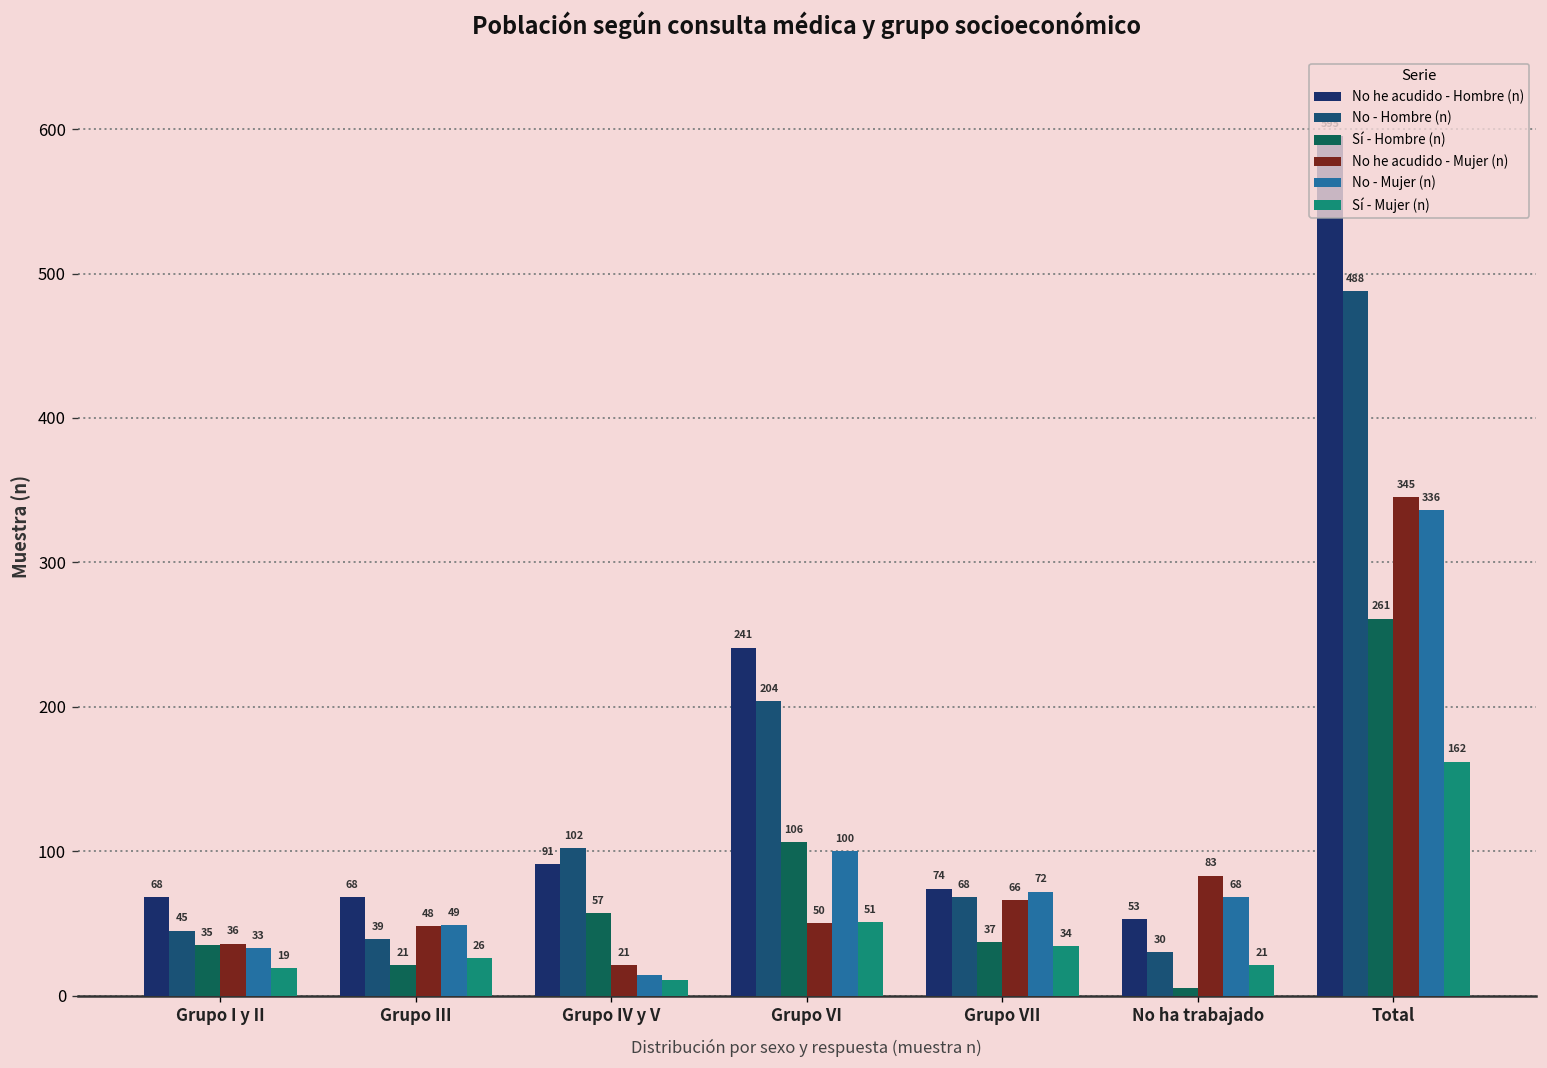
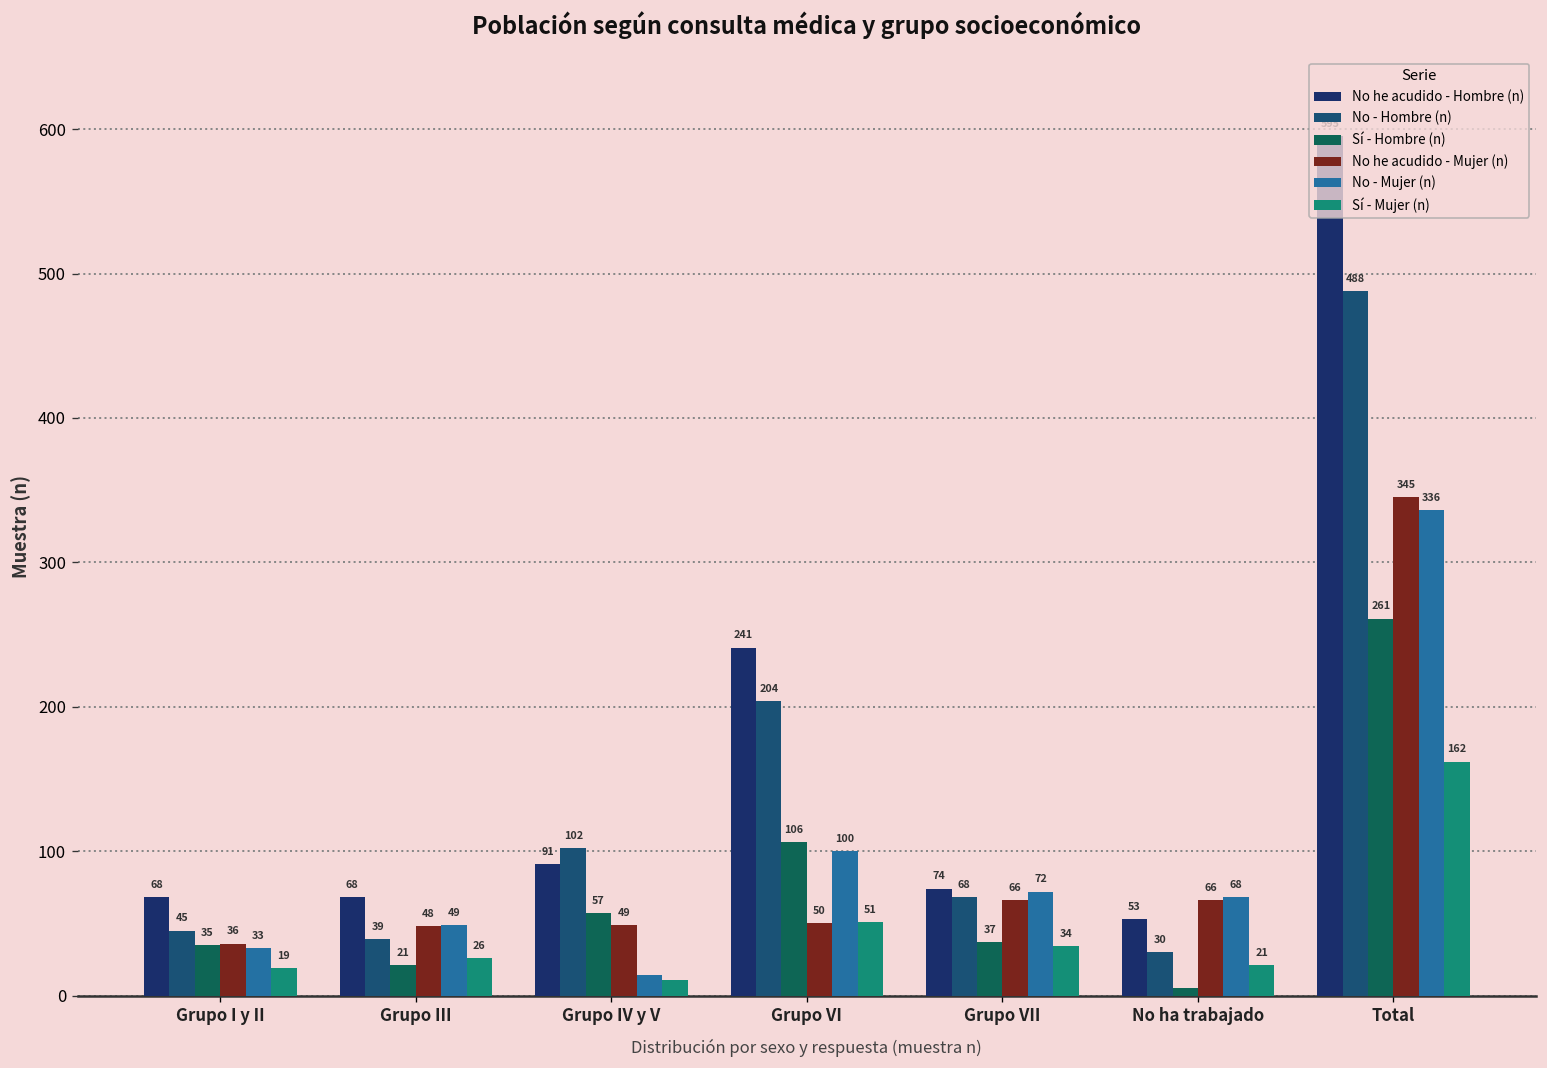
No he acudido - Mujer (n), Grupo IV y V: 21 -> 49
No he acudido - Mujer (n), No ha trabajado: 83 -> 66
